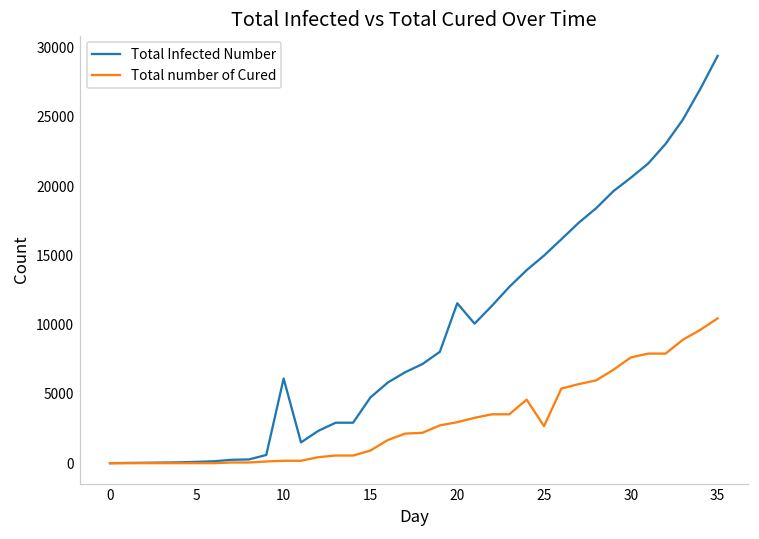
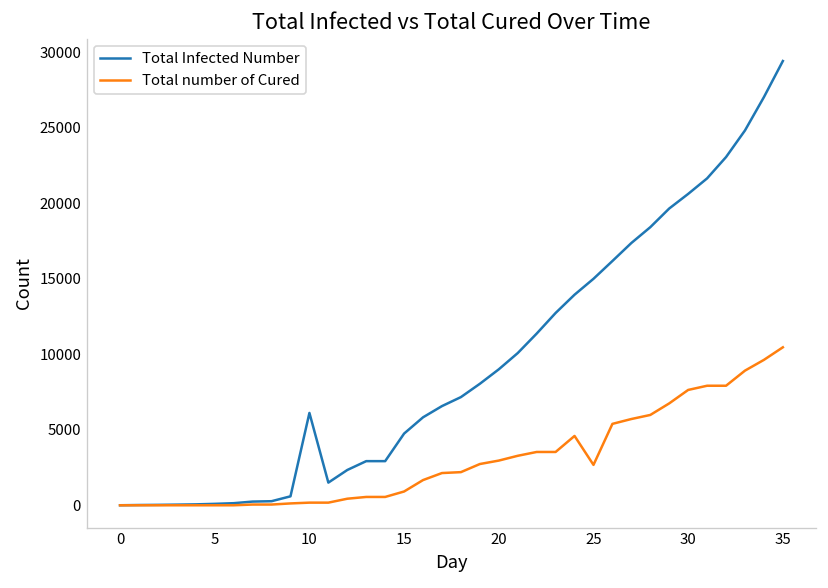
Total Infected Number, 20: 11500 -> 9000
